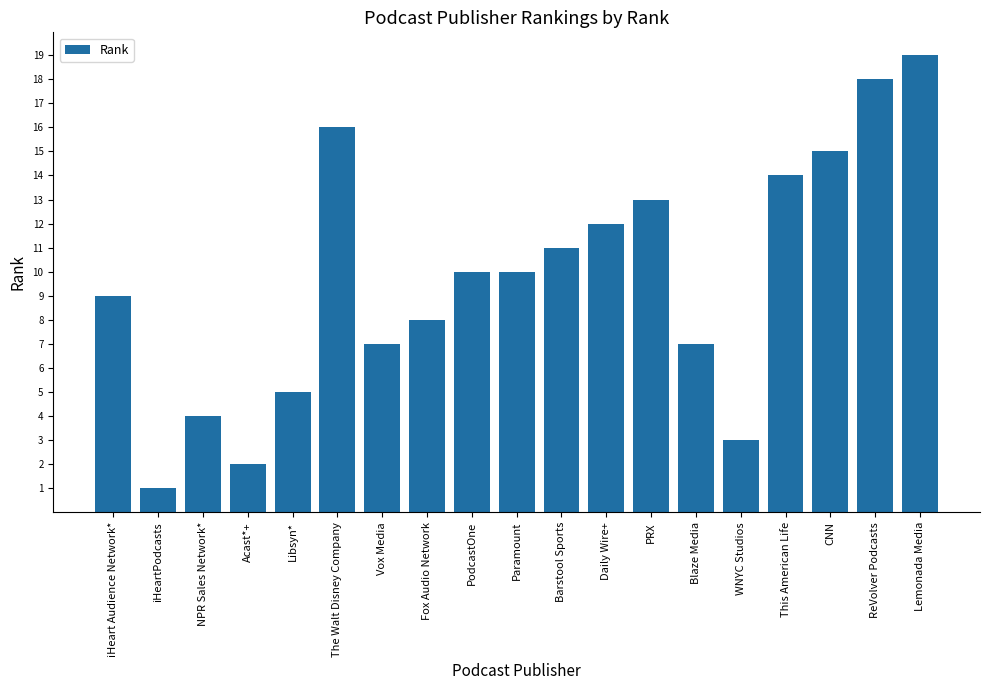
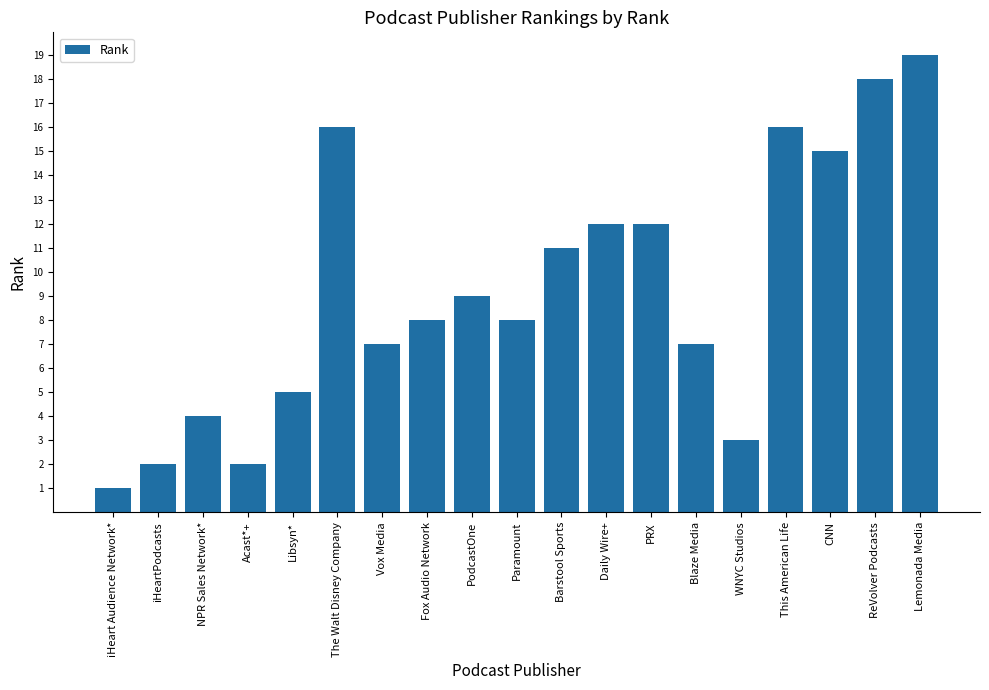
iHeart Audience Network*: 9 -> 1
iHeartPodcasts: 1 -> 2
PodcastOne: 10 -> 9
Paramount: 10 -> 8
PRX: 13 -> 12
This American Life: 14 -> 16
